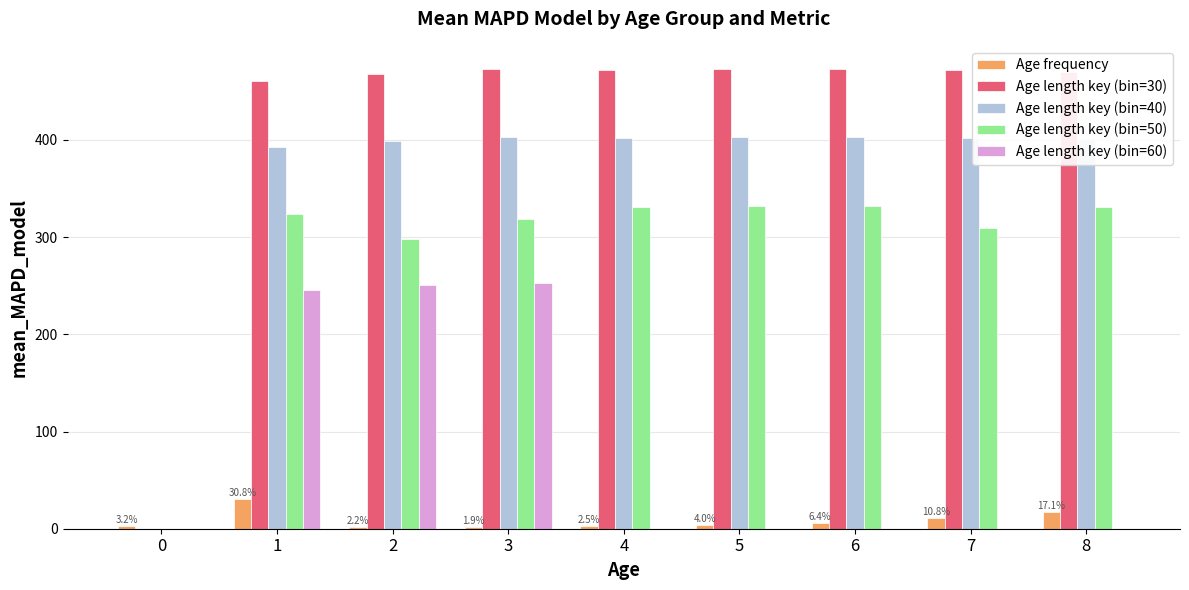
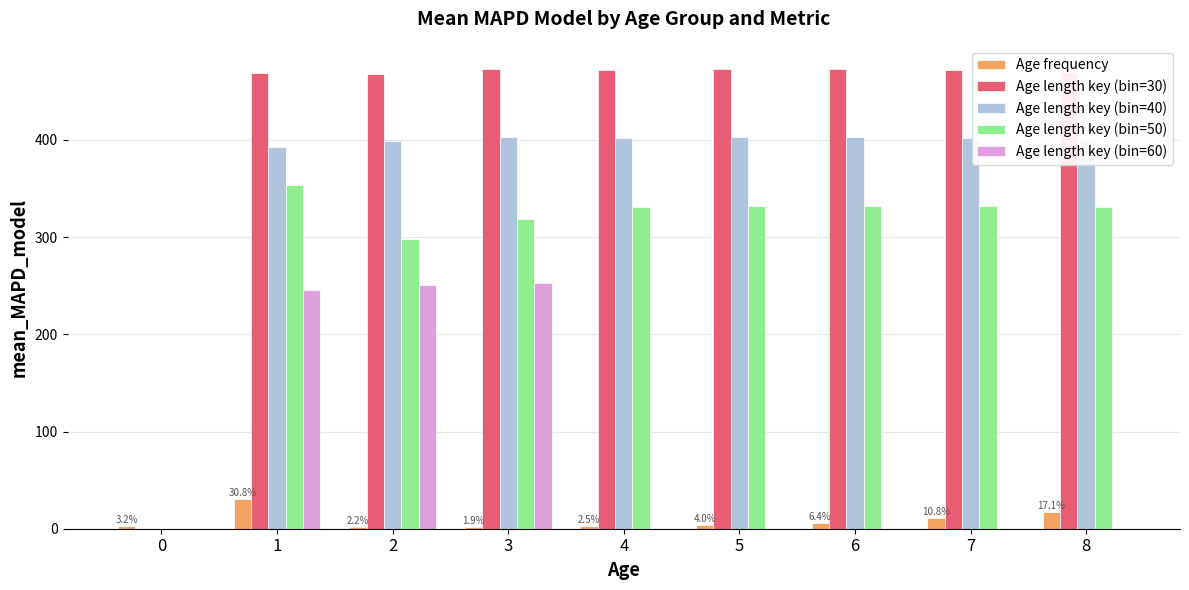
Age length key (bin=30), 1: 460 -> 470
Age length key (bin=50), 1: 320 -> 350
Age length key (bin=50), 7: 310 -> 330
